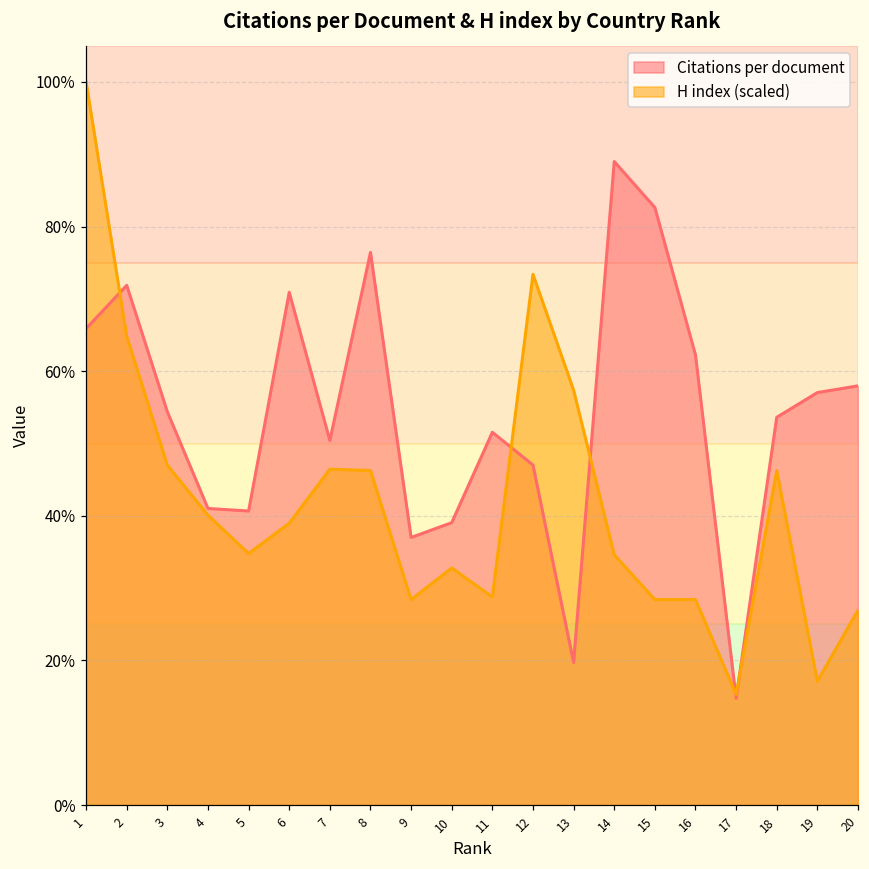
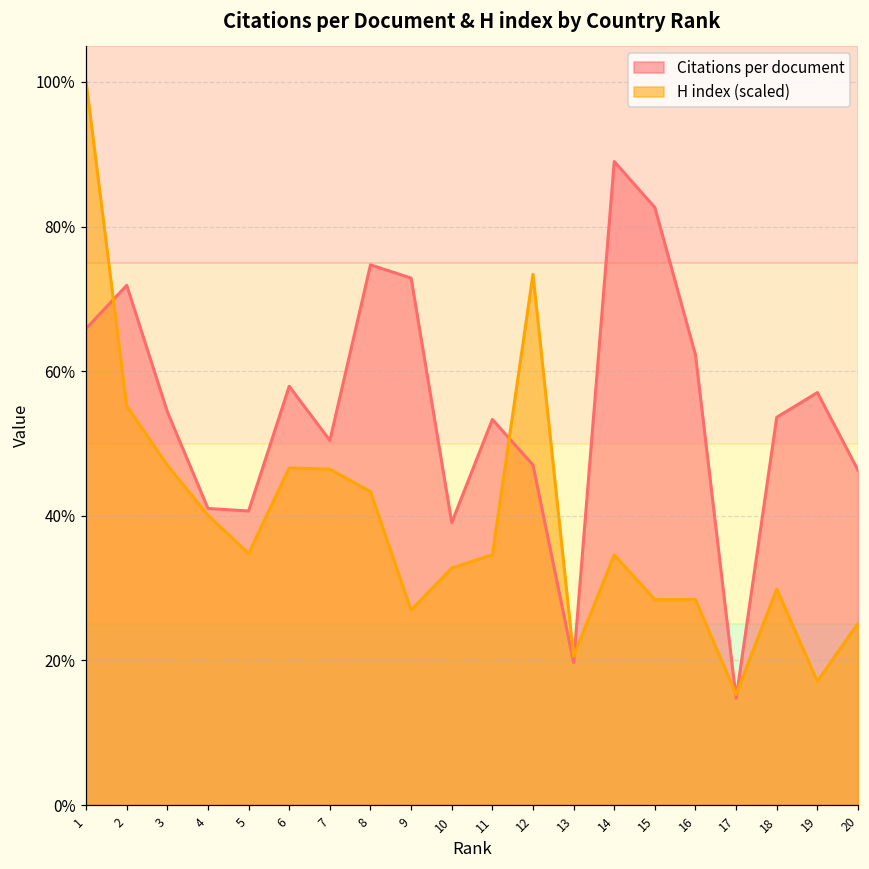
H index (scaled), 2: 65% -> 55%
Citations per document, 6: 71% -> 58%
H index (scaled), 6: 39% -> 47%
Citations per document, 8: 76% -> 75%
H index (scaled), 8: 46% -> 43%
Citations per document, 9: 37% -> 73%
H index (scaled), 9: 28% -> 27%
Citations per document, 11: 52% -> 53%
H index (scaled), 11: 29% -> 35%
H index (scaled), 13: 57% -> 21%
H index (scaled), 18: 46% -> 30%
Citations per document, 20: 58% -> 46%
H index (scaled), 20: 27% -> 25%
